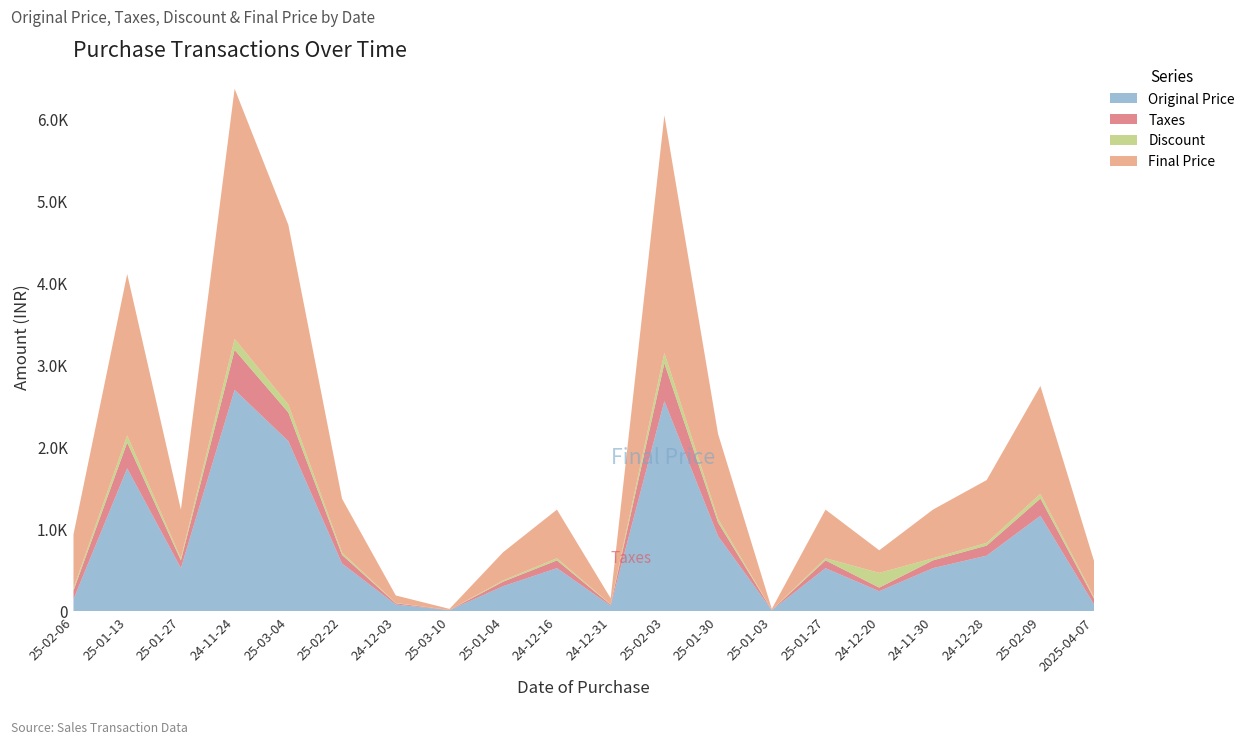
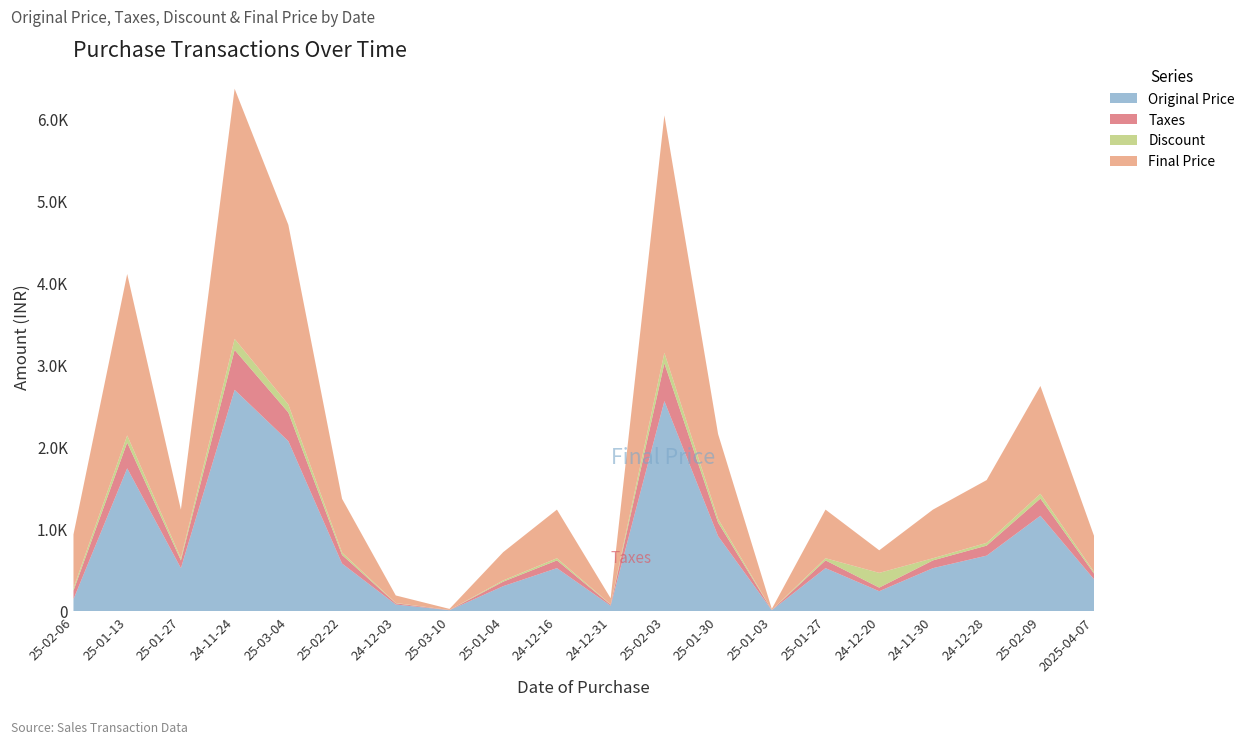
Original Price, 2025-04-07: 100 -> 400
